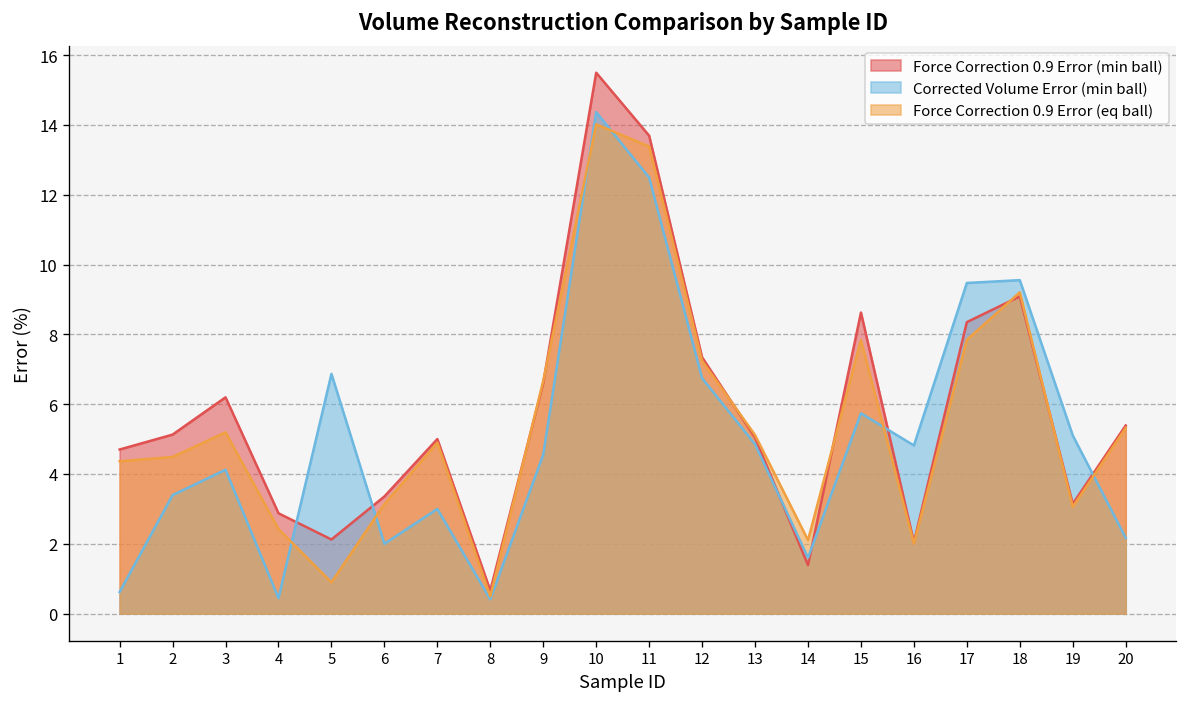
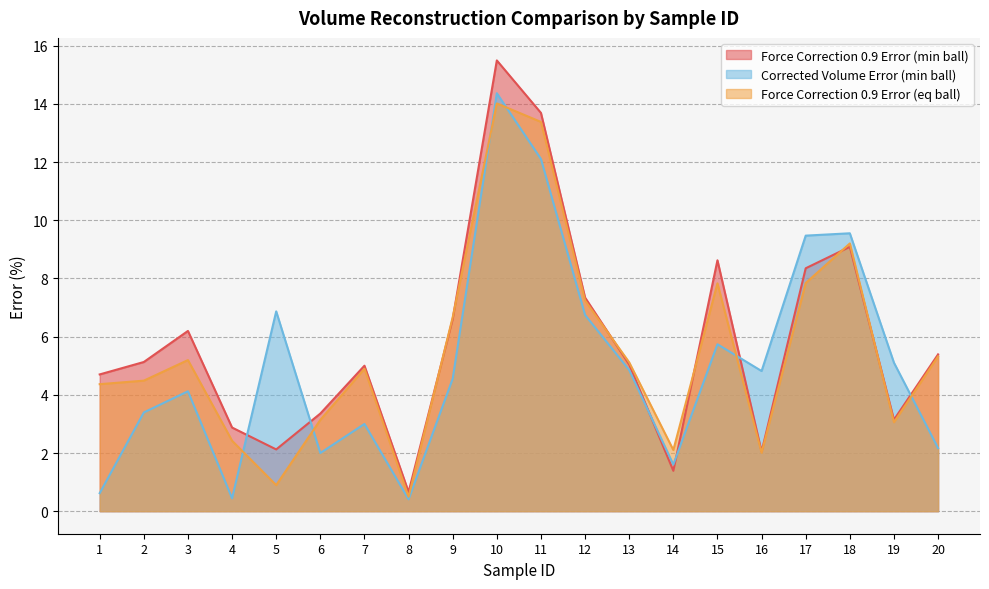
Corrected Volume Error (min ball), 11: 12.5 -> 12.1
